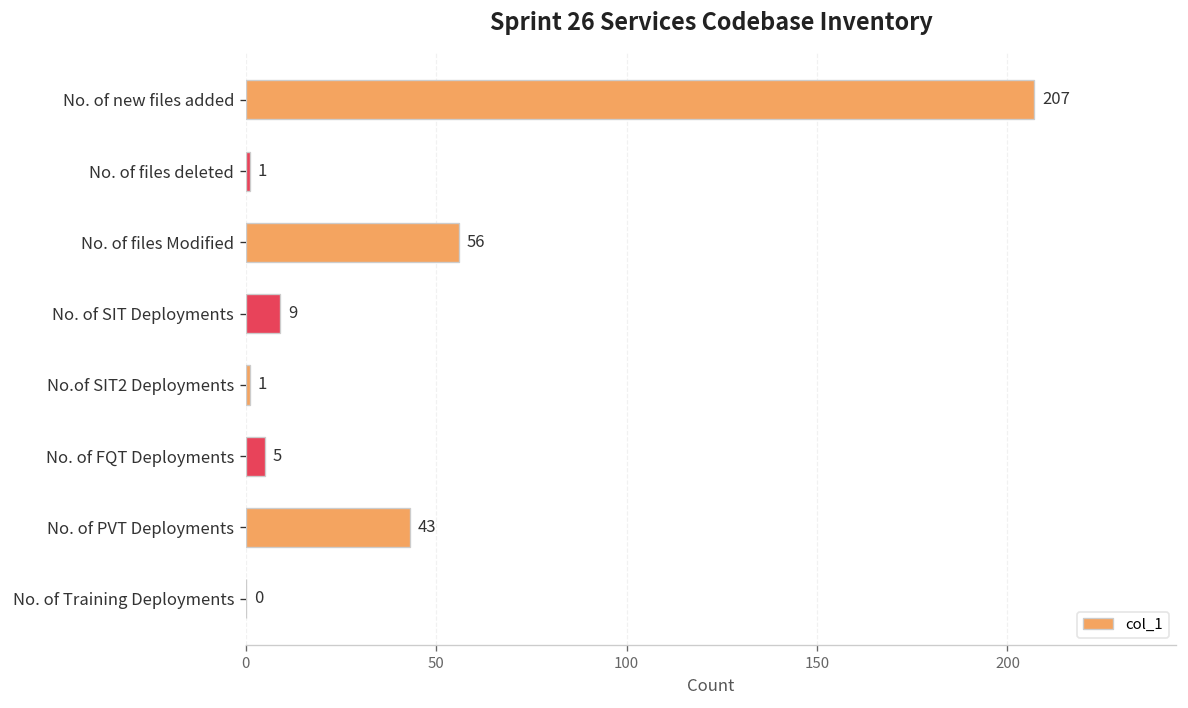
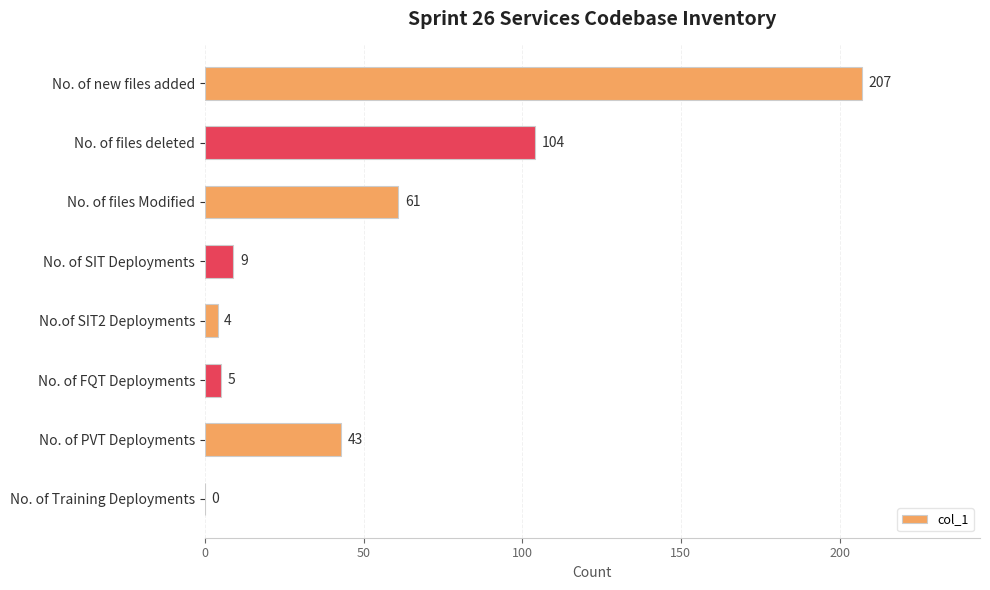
No. of files deleted: 1 -> 104
No. of files Modified: 56 -> 61
No.of SIT2 Deployments: 1 -> 4
